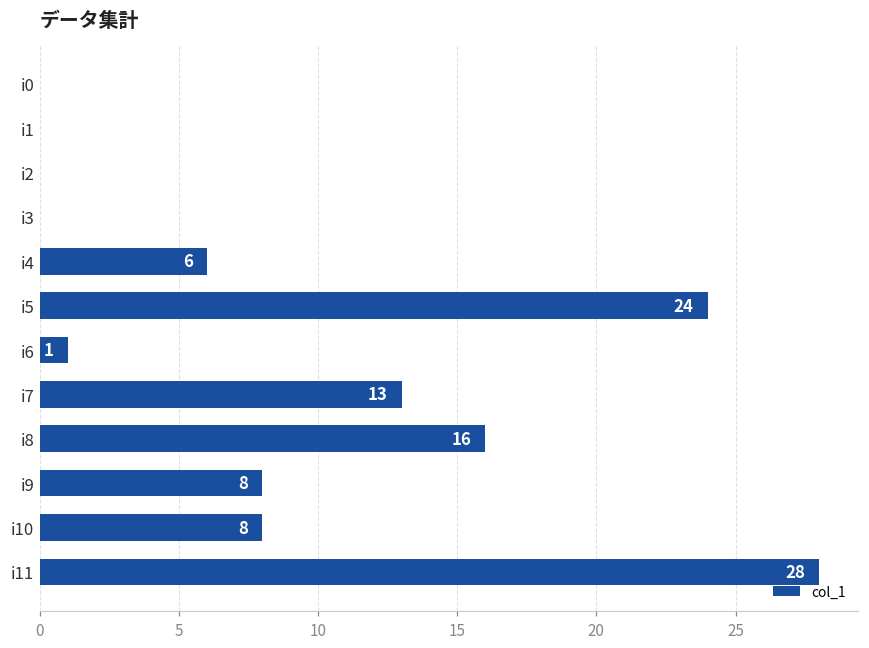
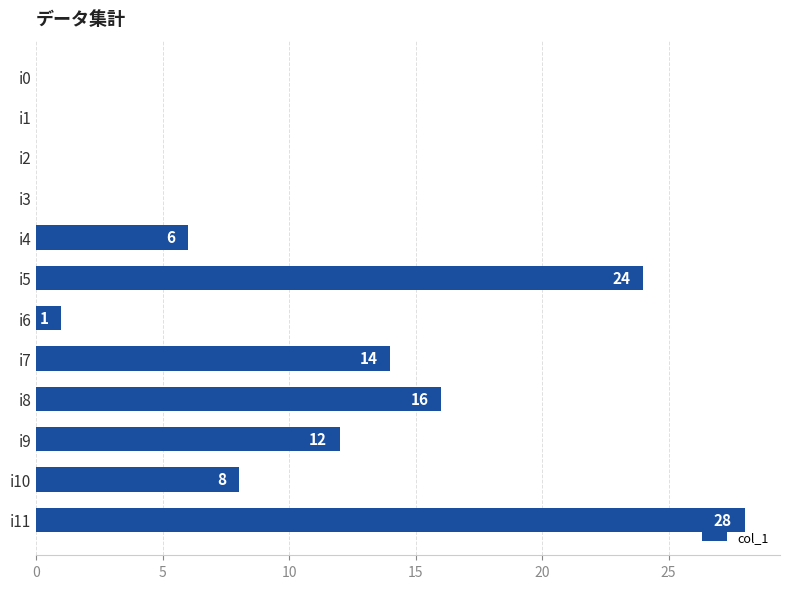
i7: 13 -> 14
i9: 8 -> 12
